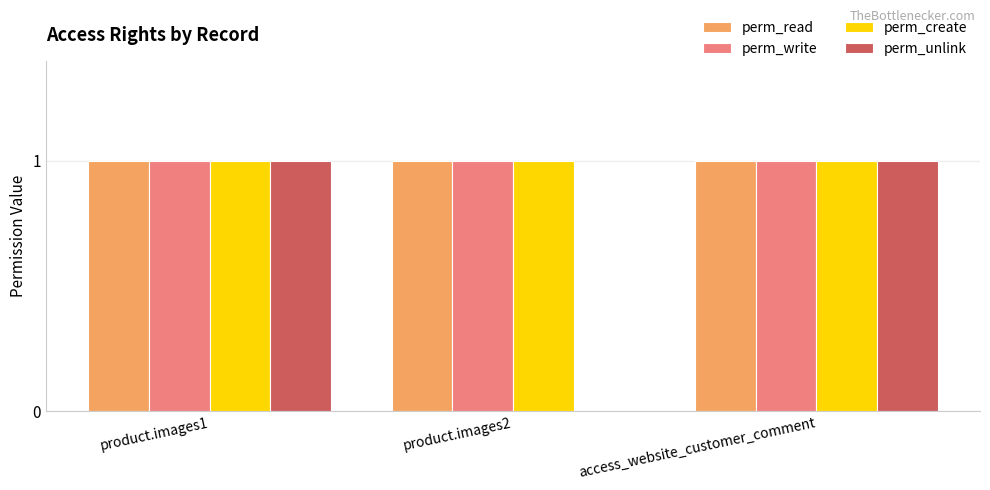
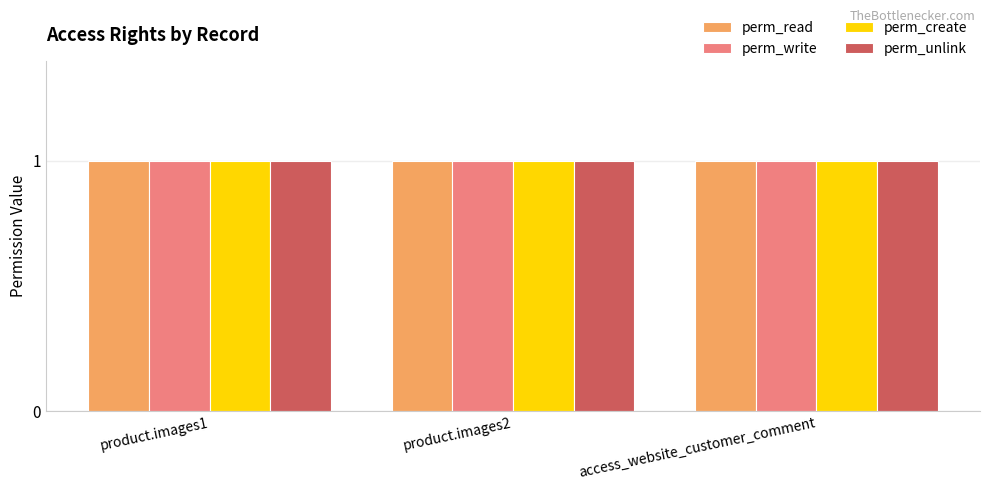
perm_unlink, product.images2: 0 -> 1
